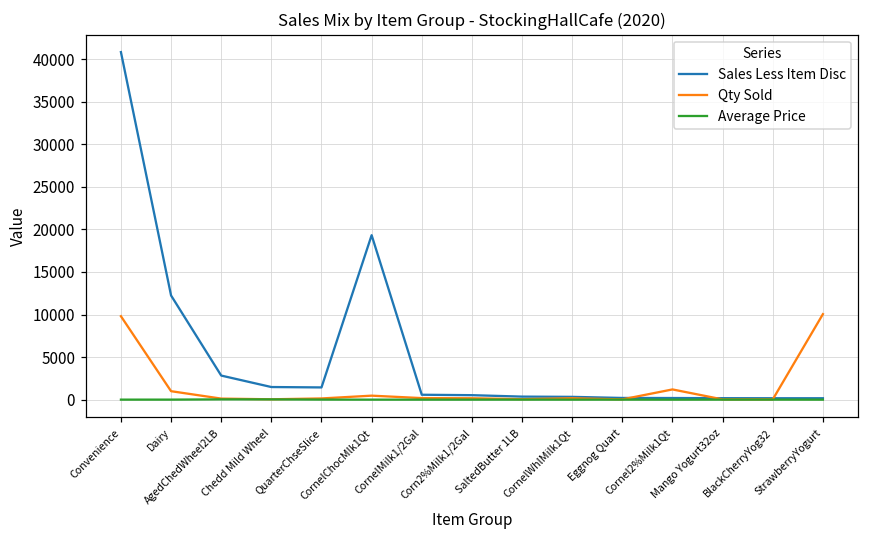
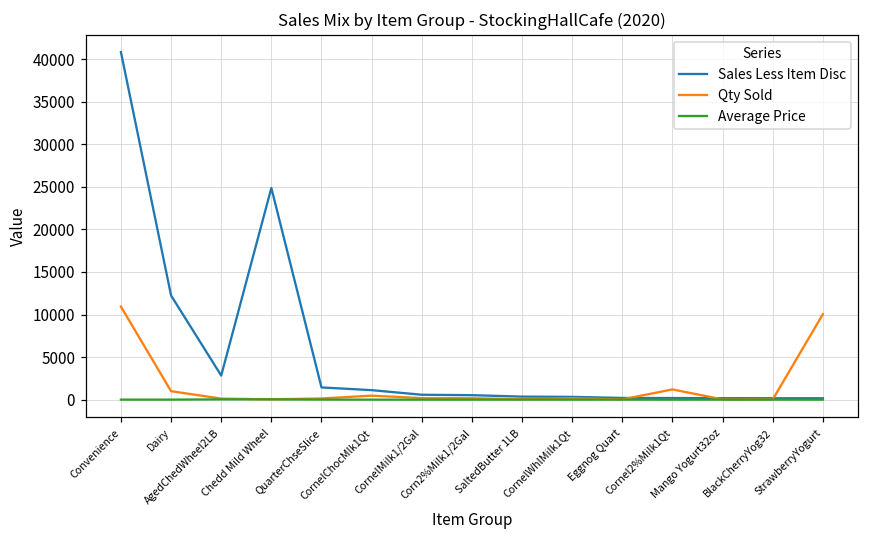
Qty Sold, Convenience: 10000 -> 11000
Sales Less Item Disc, Chedd Mild Wheel: 1000 -> 25000
Sales Less Item Disc, CornelChocMlk1Qt: 19000 -> 1000
